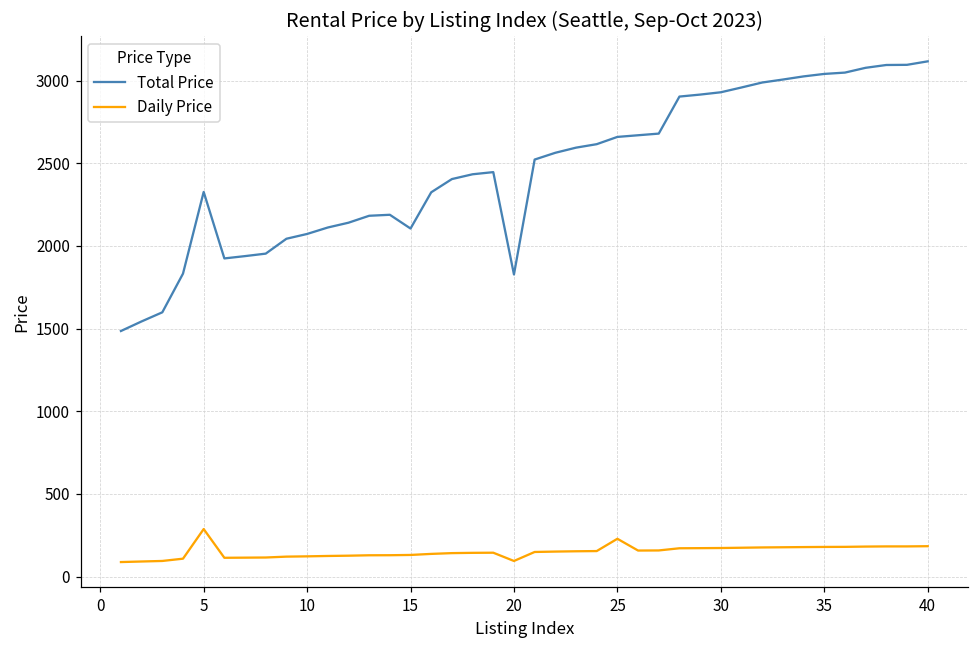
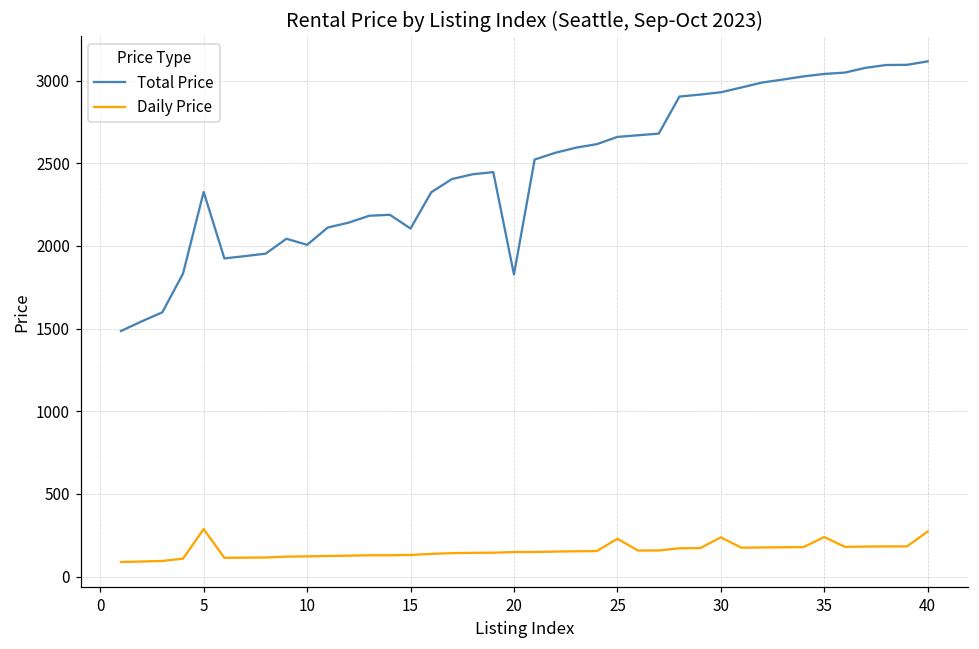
Total Price, 10: 2070 -> 2010
Daily Price, 20: 90 -> 150
Daily Price, 30: 170 -> 240
Daily Price, 35: 180 -> 240
Daily Price, 40: 180 -> 270
